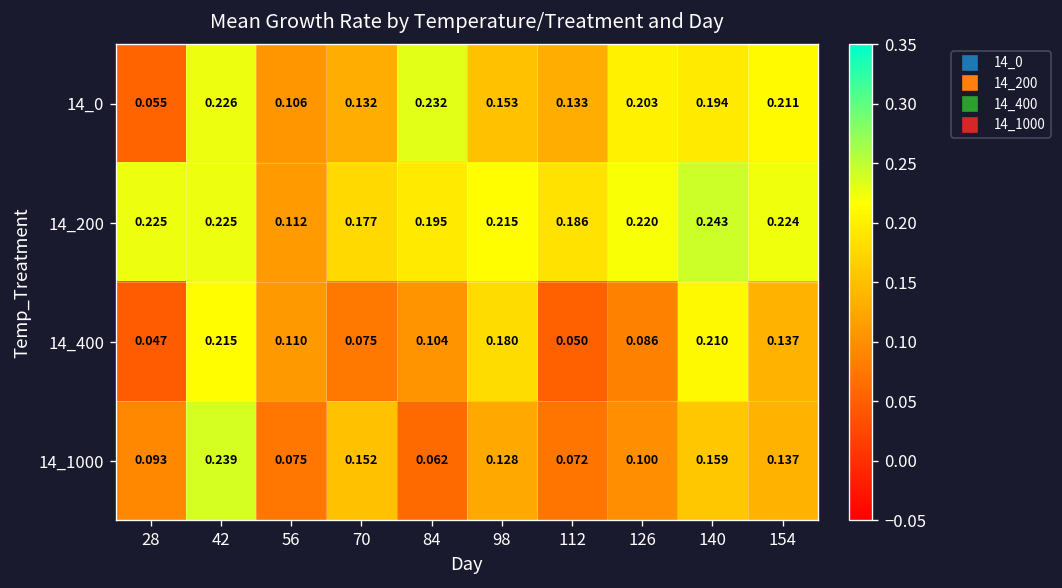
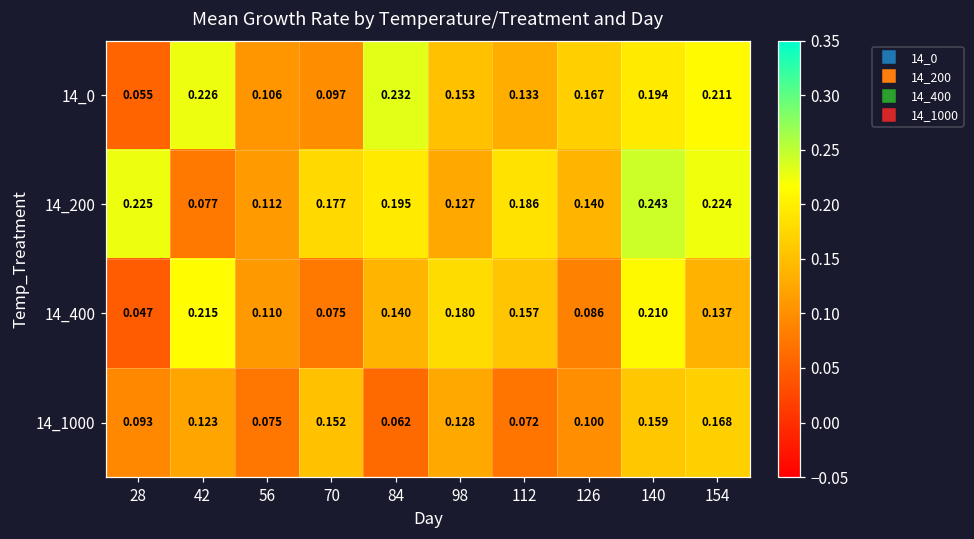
14_0, 70: 0.132 -> 0.097
14_0, 126: 0.203 -> 0.167
14_200, 42: 0.225 -> 0.077
14_200, 98: 0.215 -> 0.127
14_200, 126: 0.220 -> 0.140
14_400, 84: 0.104 -> 0.140
14_400, 112: 0.050 -> 0.157
14_1000, 42: 0.239 -> 0.123
14_1000, 154: 0.137 -> 0.168
